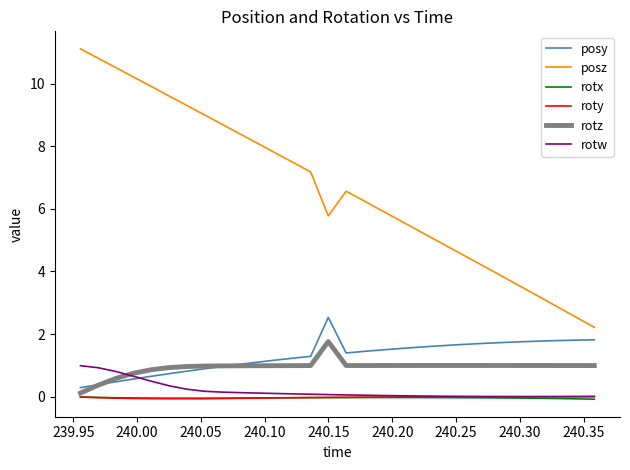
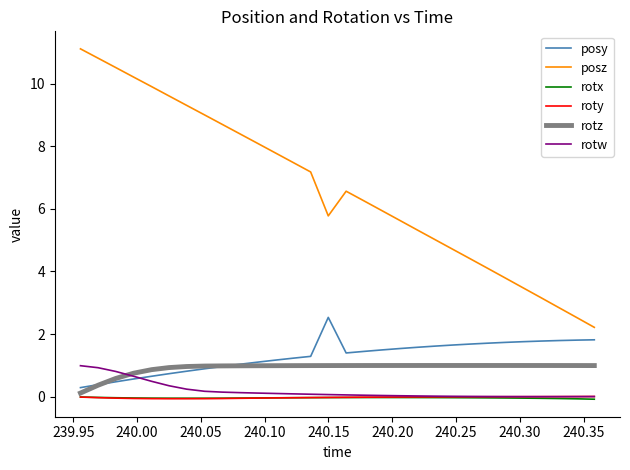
rotz, 240.15: 1.8 -> 1.0
